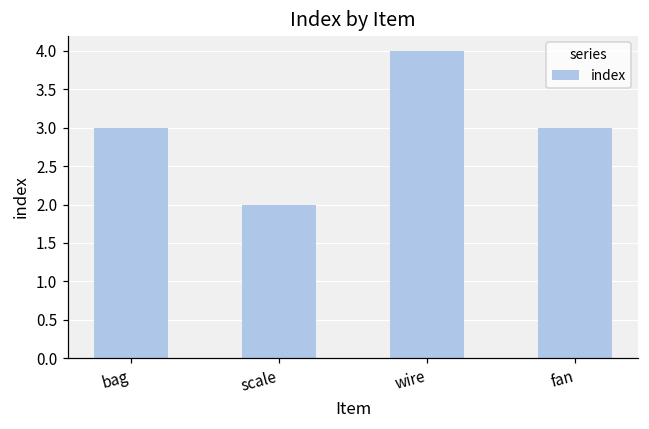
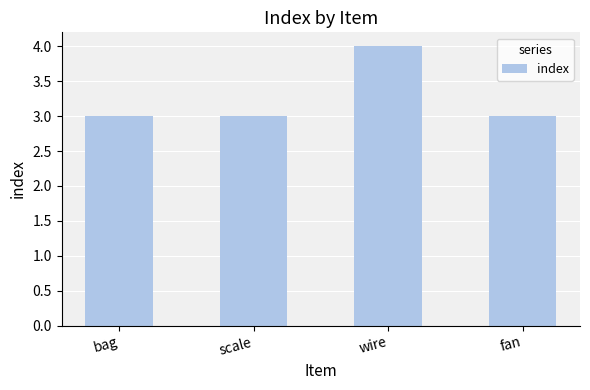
scale: 2 -> 3
